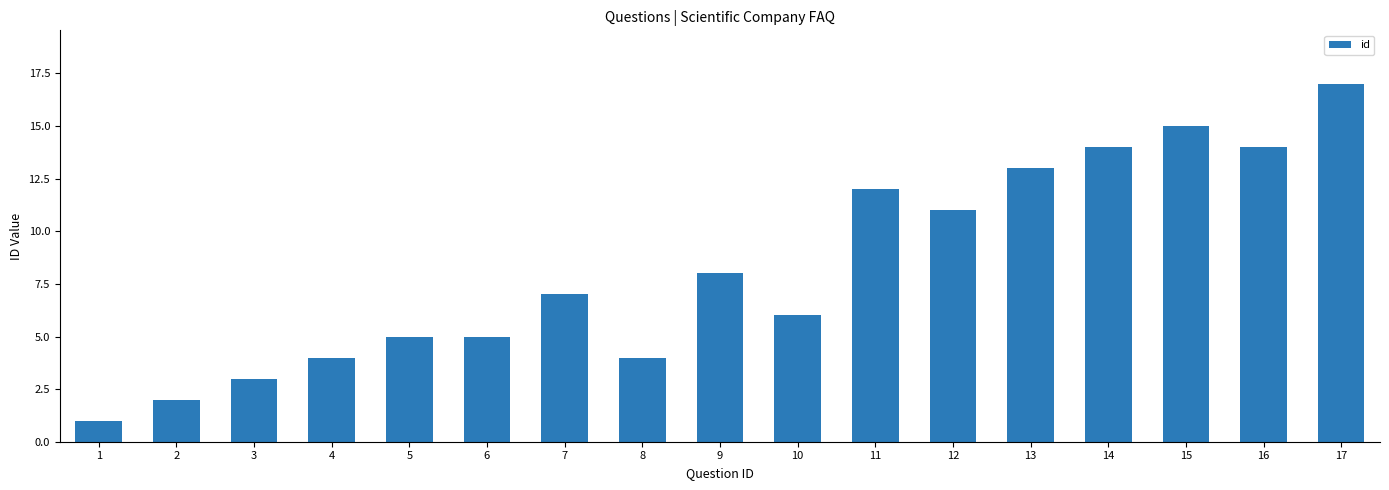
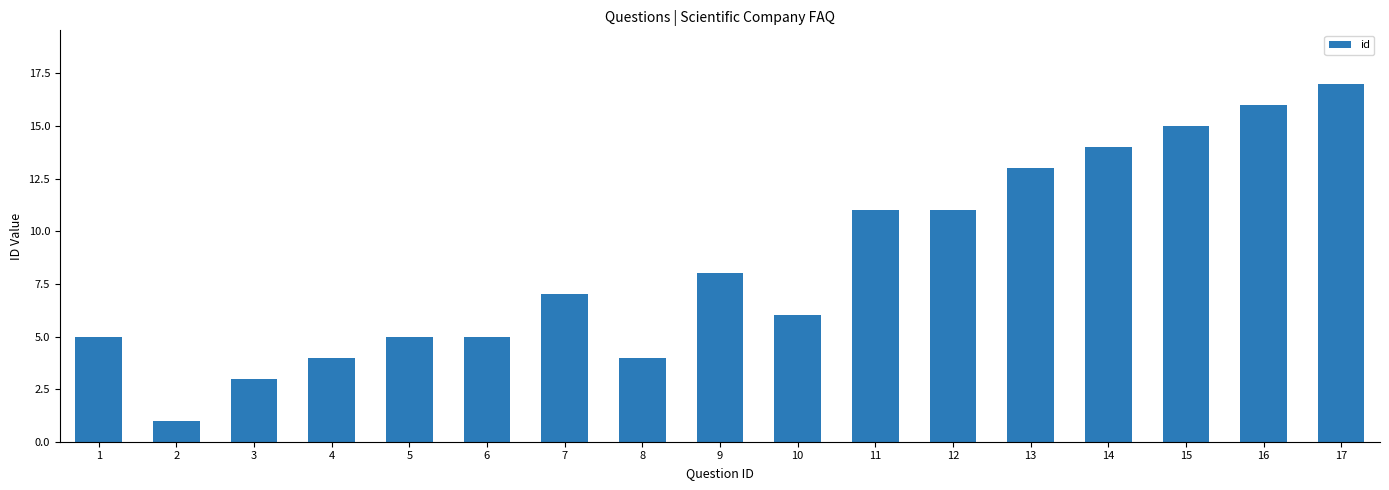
1: 1 -> 5
2: 2 -> 1
11: 12 -> 11
16: 14 -> 16
